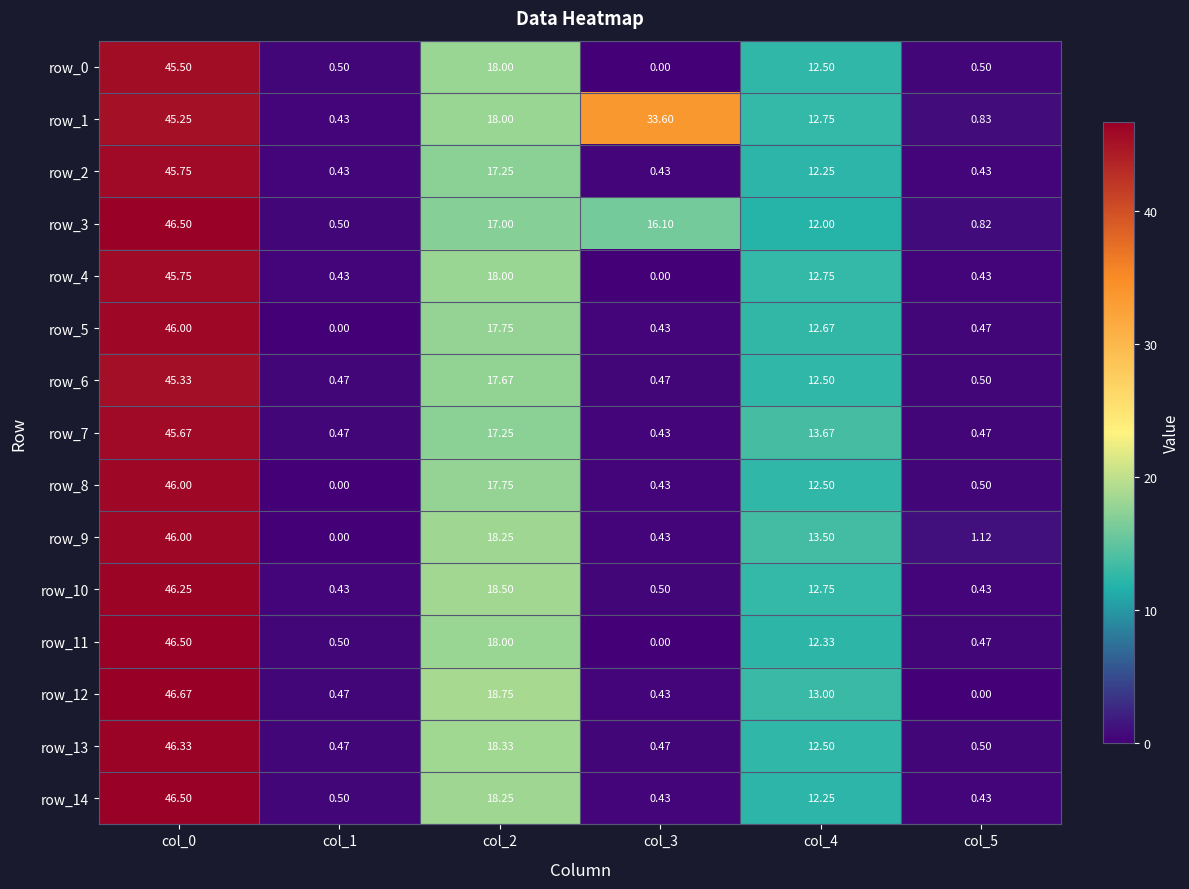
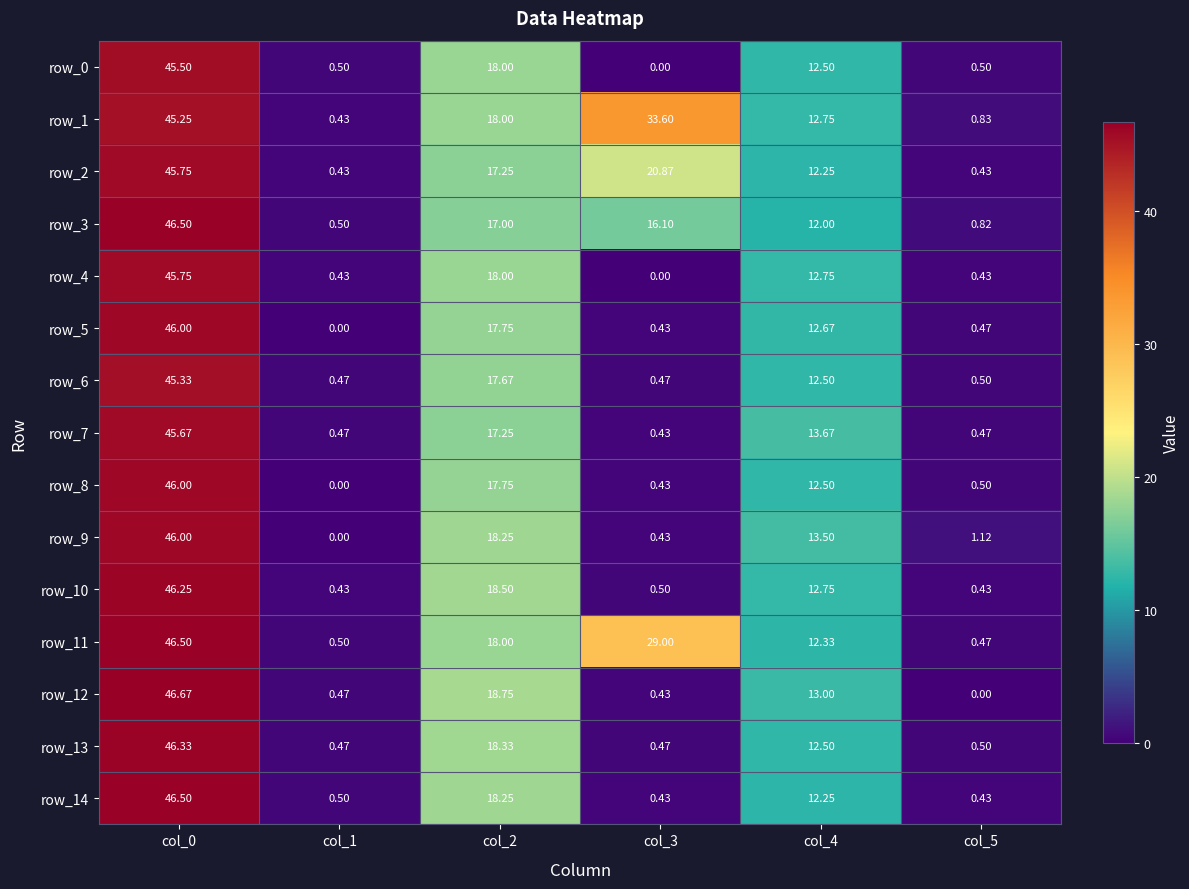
row_2, col_3: 0.43 -> 20.87
row_11, col_3: 0.00 -> 29.00
